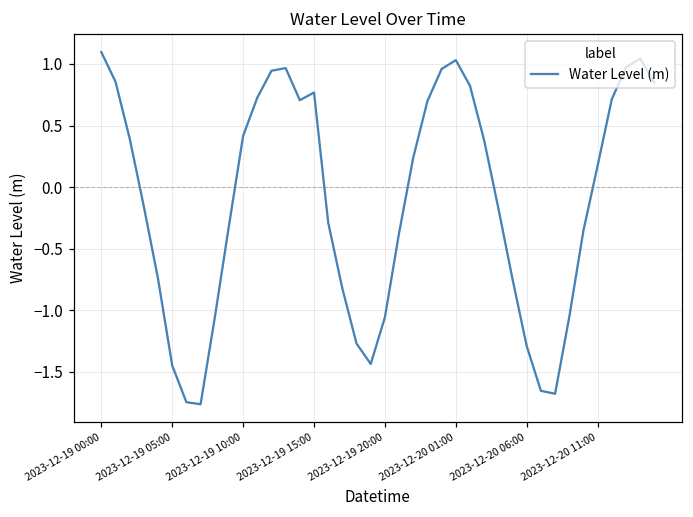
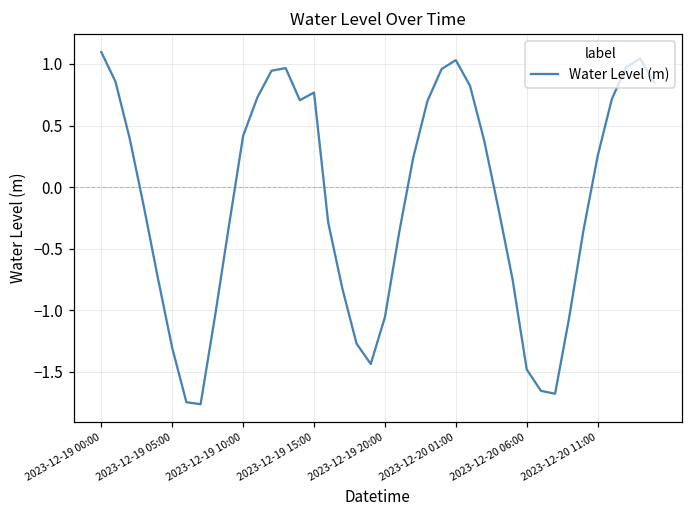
2023-12-19 05:00: -1.45 -> -1.30
2023-12-20 06:00: -1.29 -> -1.48
2023-12-20 11:00: 0.17 -> 0.25
